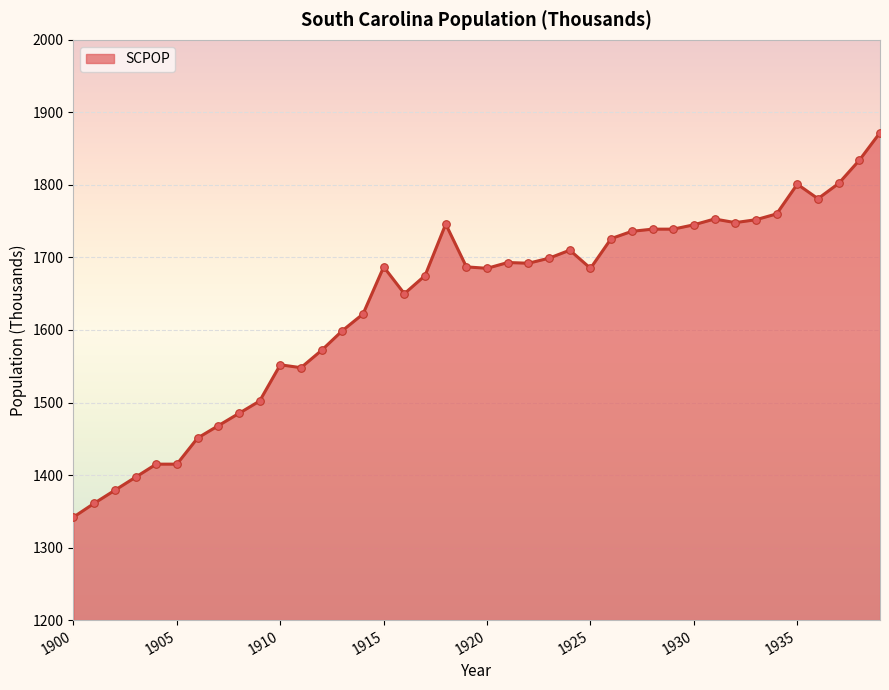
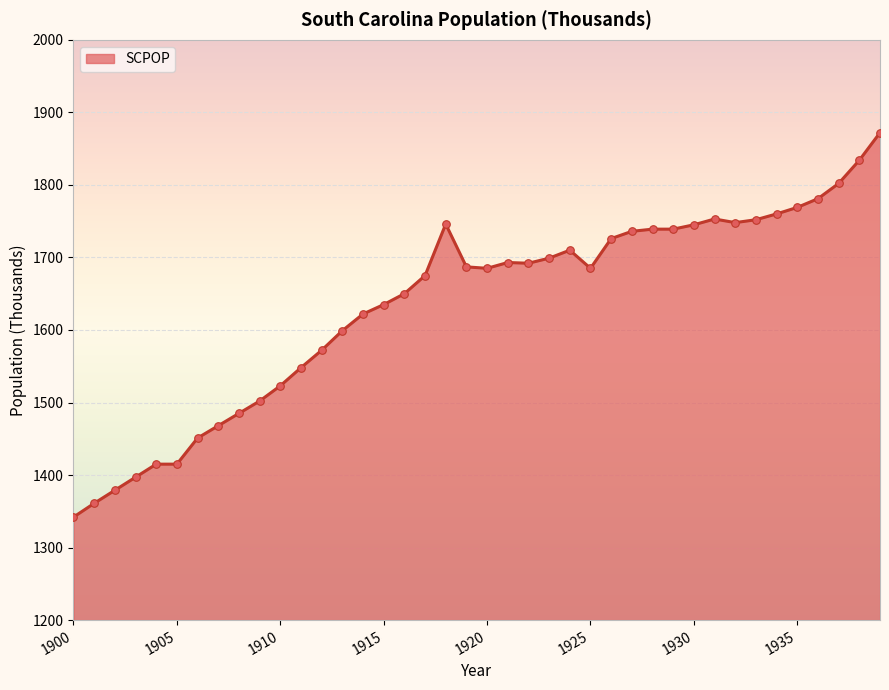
1910: 1550 -> 1520
1915: 1690 -> 1640
1935: 1800 -> 1770
